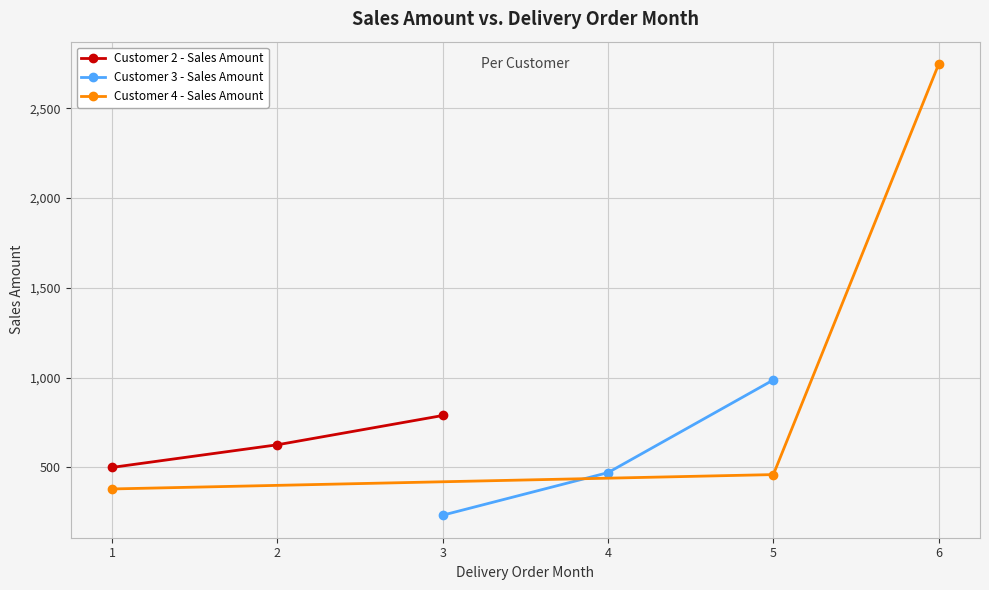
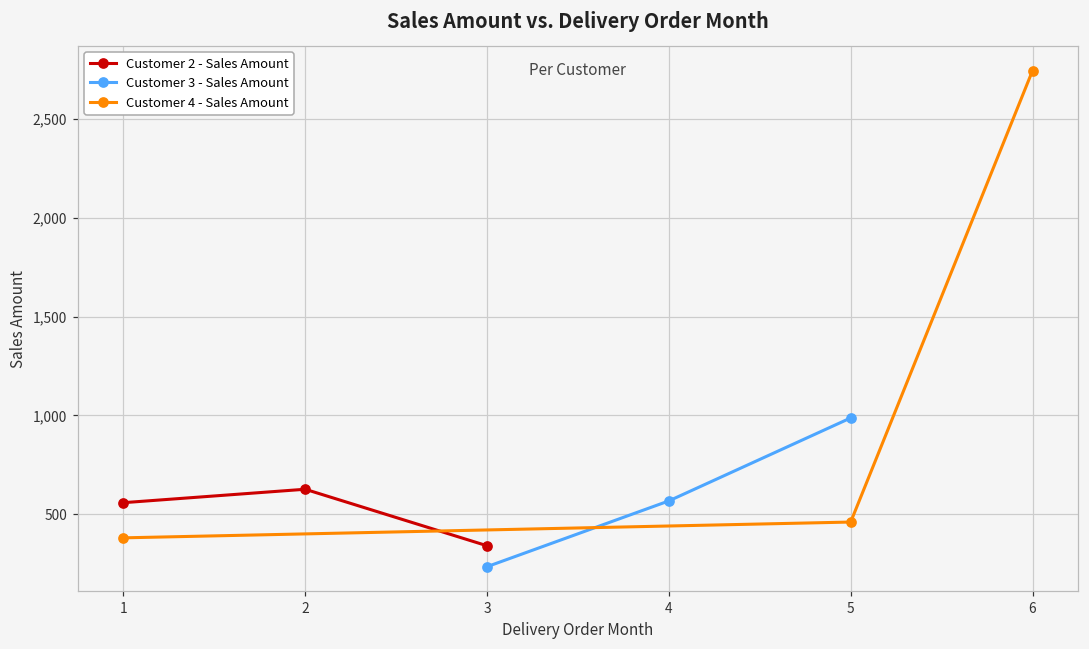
Customer 2 - Sales Amount, 1: 500 -> 560
Customer 2 - Sales Amount, 3: 790 -> 340
Customer 3 - Sales Amount, 4: 470 -> 570
